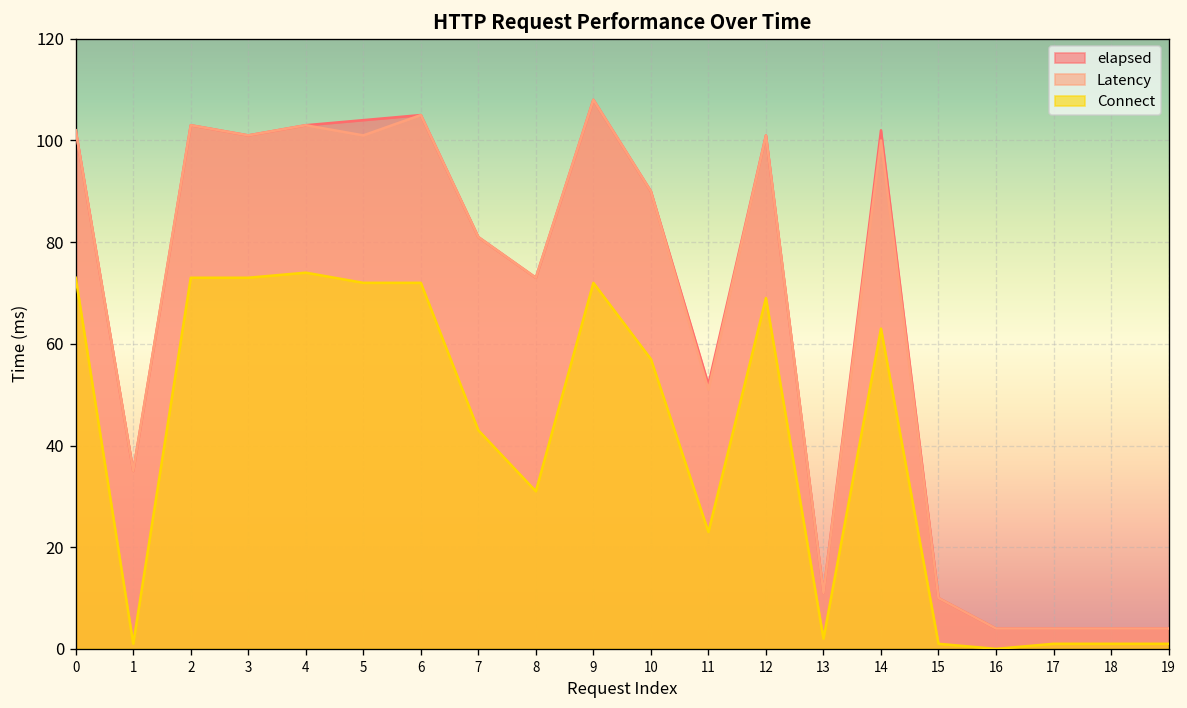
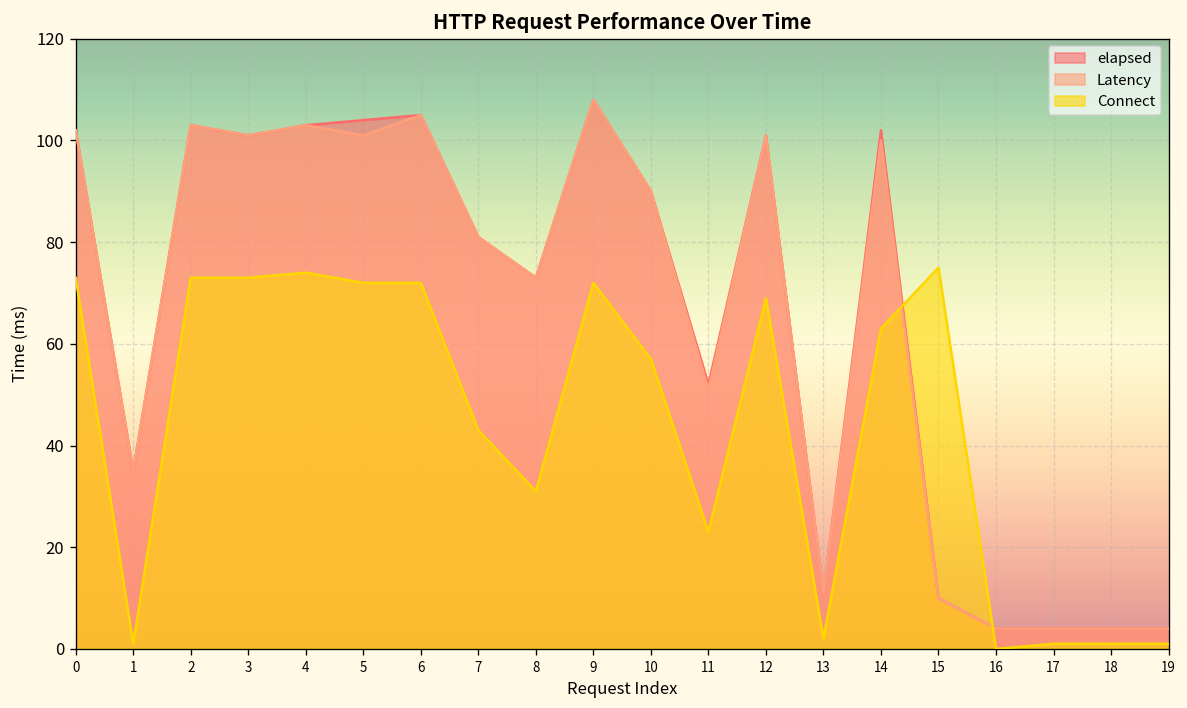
Connect, 15: 1 -> 75
